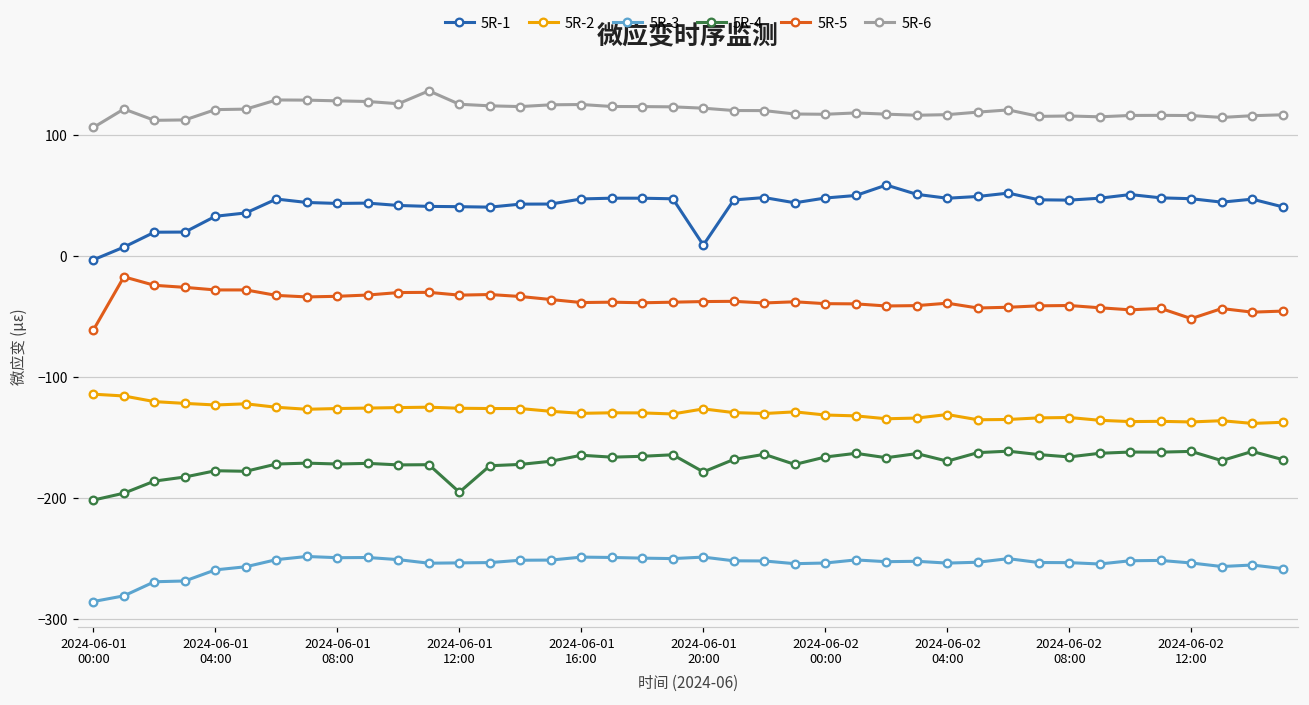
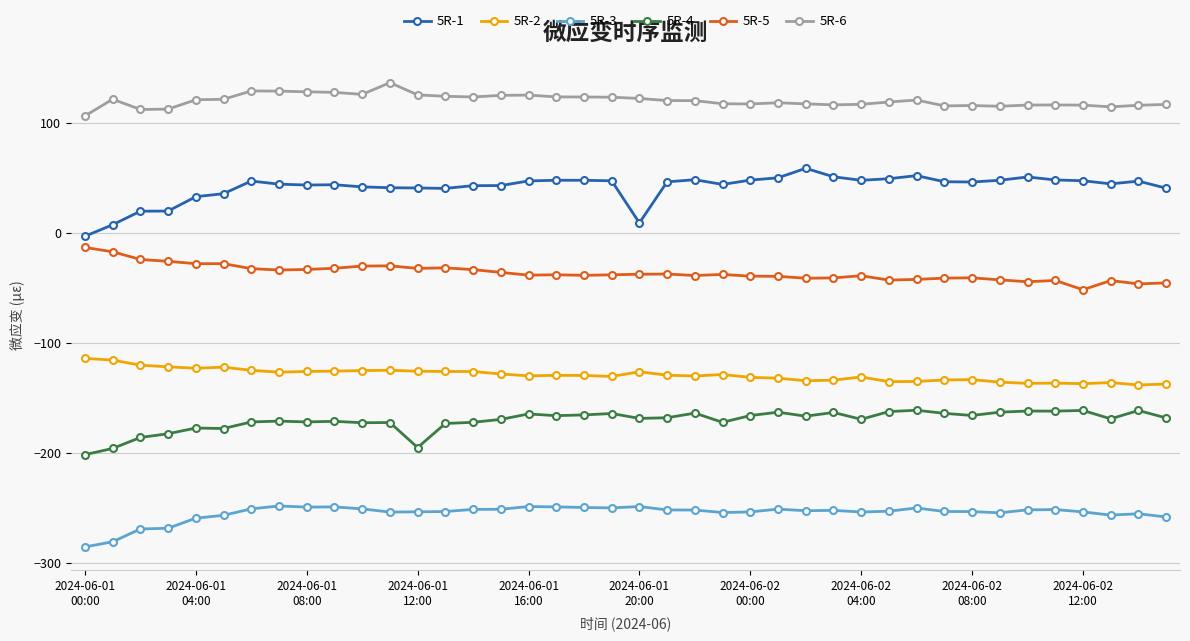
5R-5, 2024-06-01 00:00: -61 -> -13
5R-4, 2024-06-01 20:00: -178 -> -169
